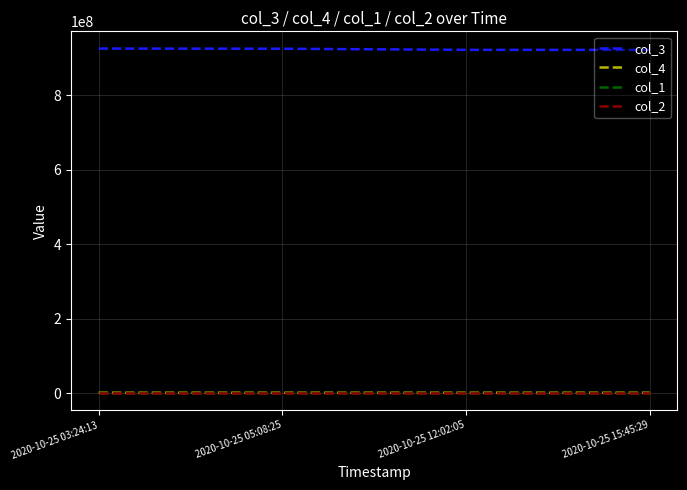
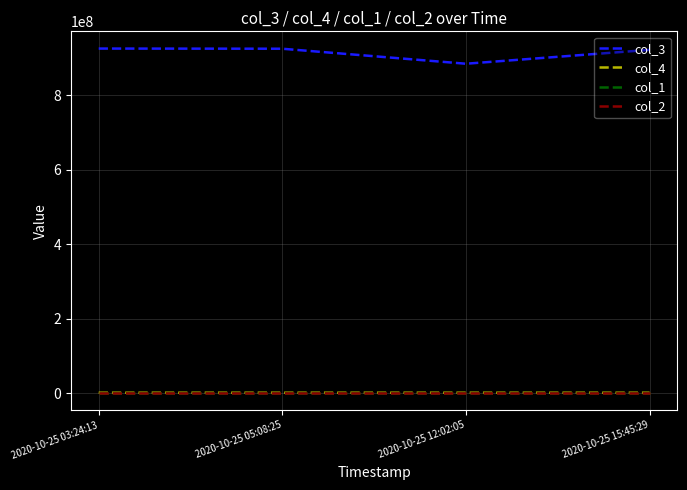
col_3, 2020-10-25 12:02:05: 920000000 -> 890000000
